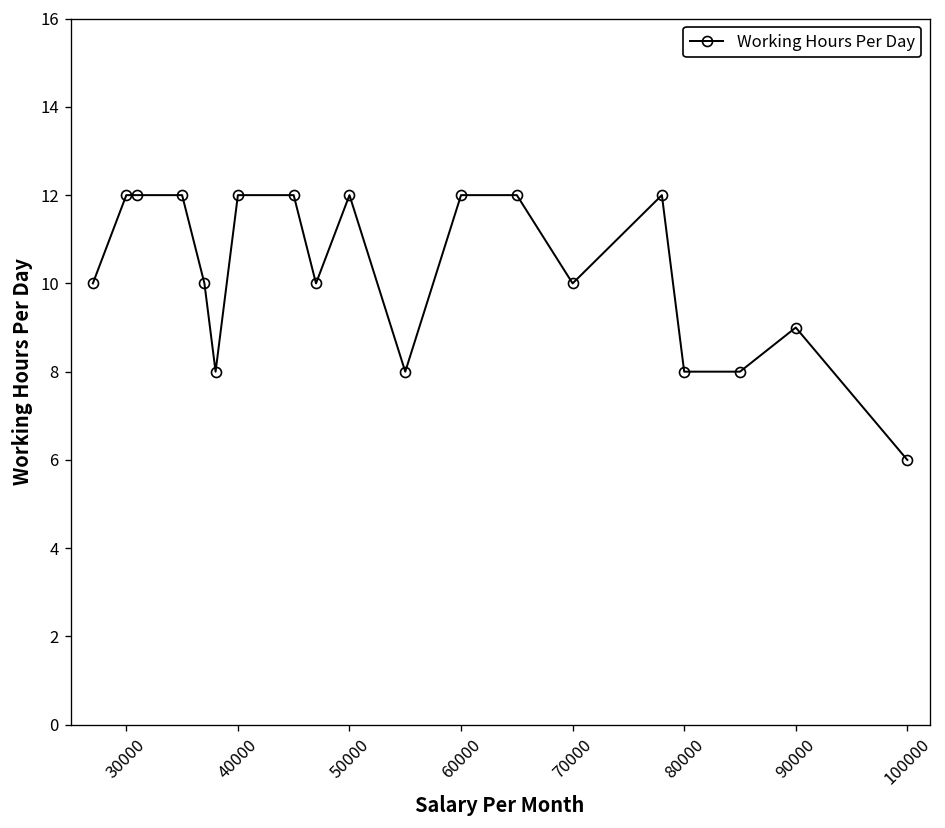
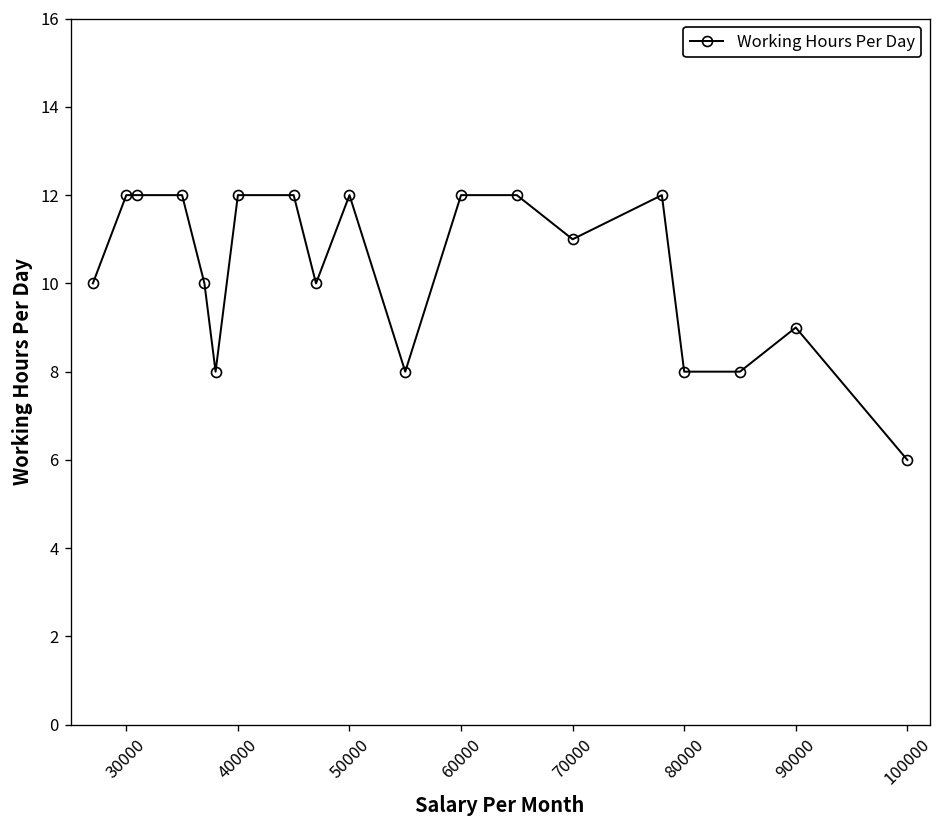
70000: 10 -> 11
